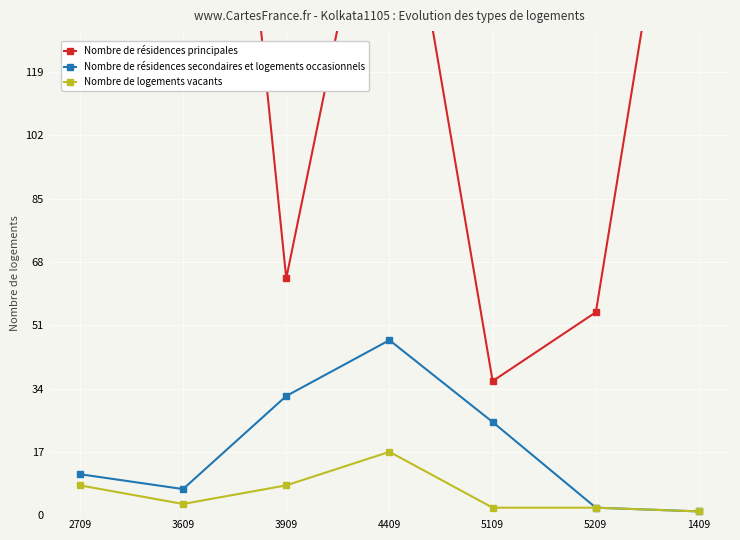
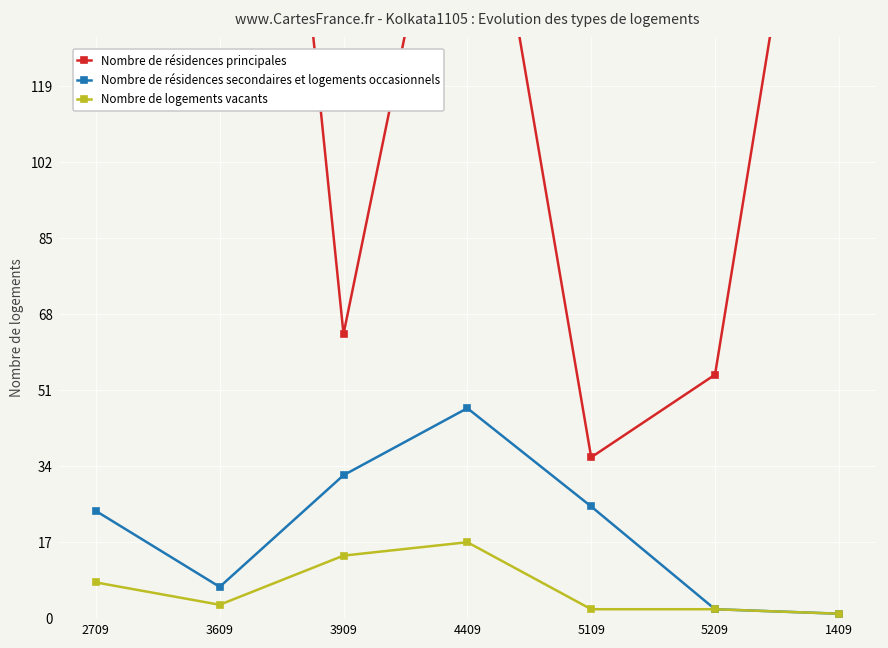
Nombre de résidences secondaires et logements occasionnels, 2709: 11 -> 24
Nombre de logements vacants, 3909: 8 -> 14
